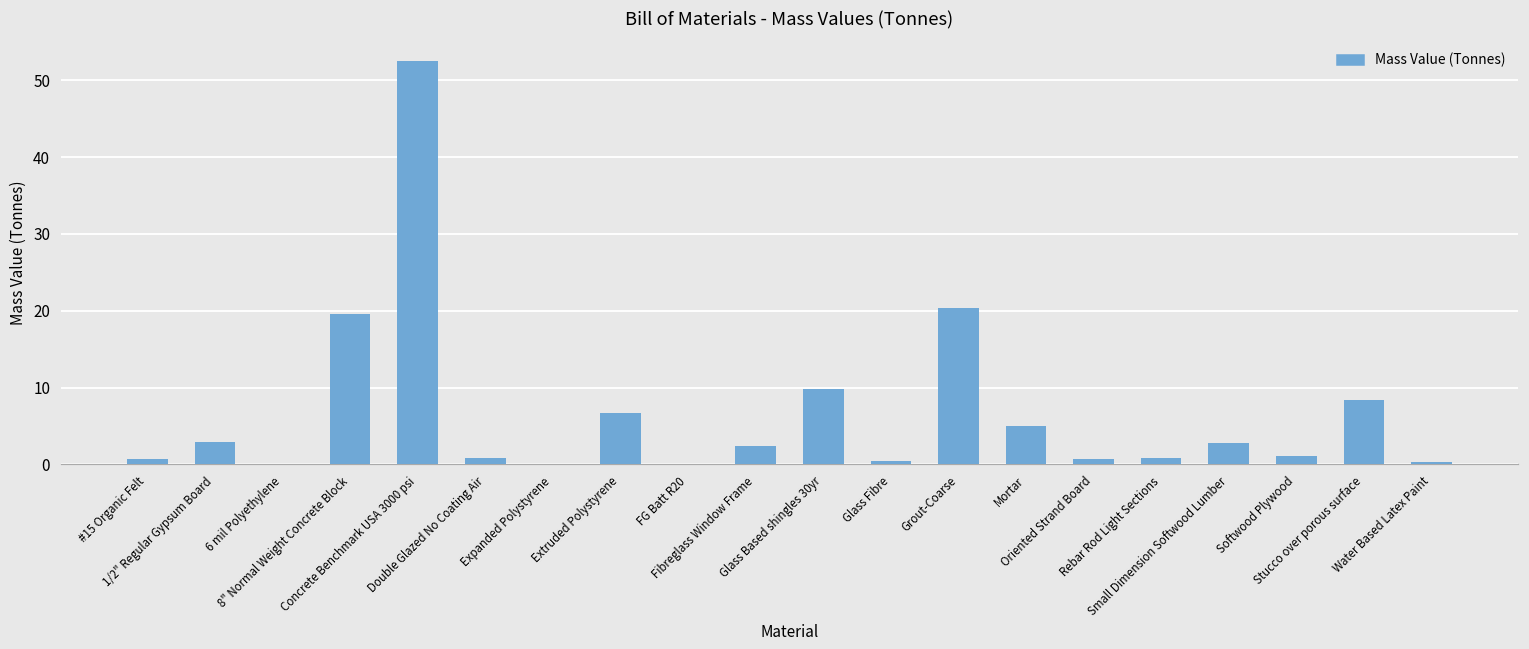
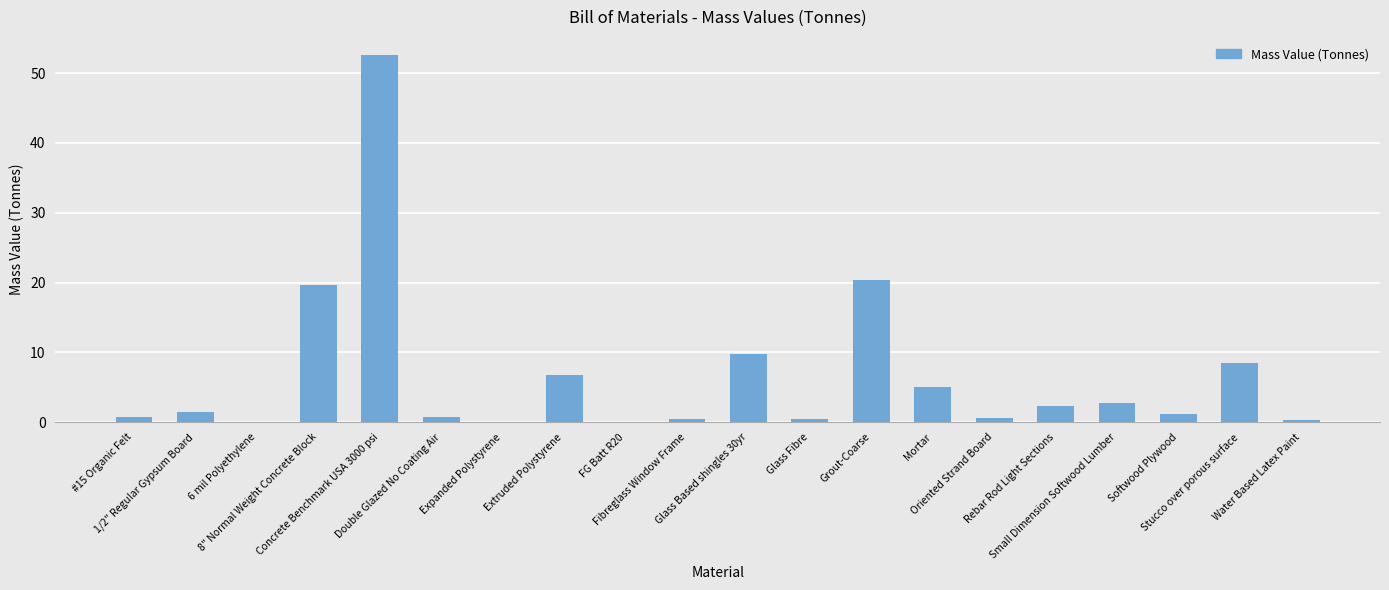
1/2" Regular Gypsum Board: 3 -> 1
Fibreglass Window Frame: 2 -> 0
Rebar Rod Light Sections: 1 -> 2
